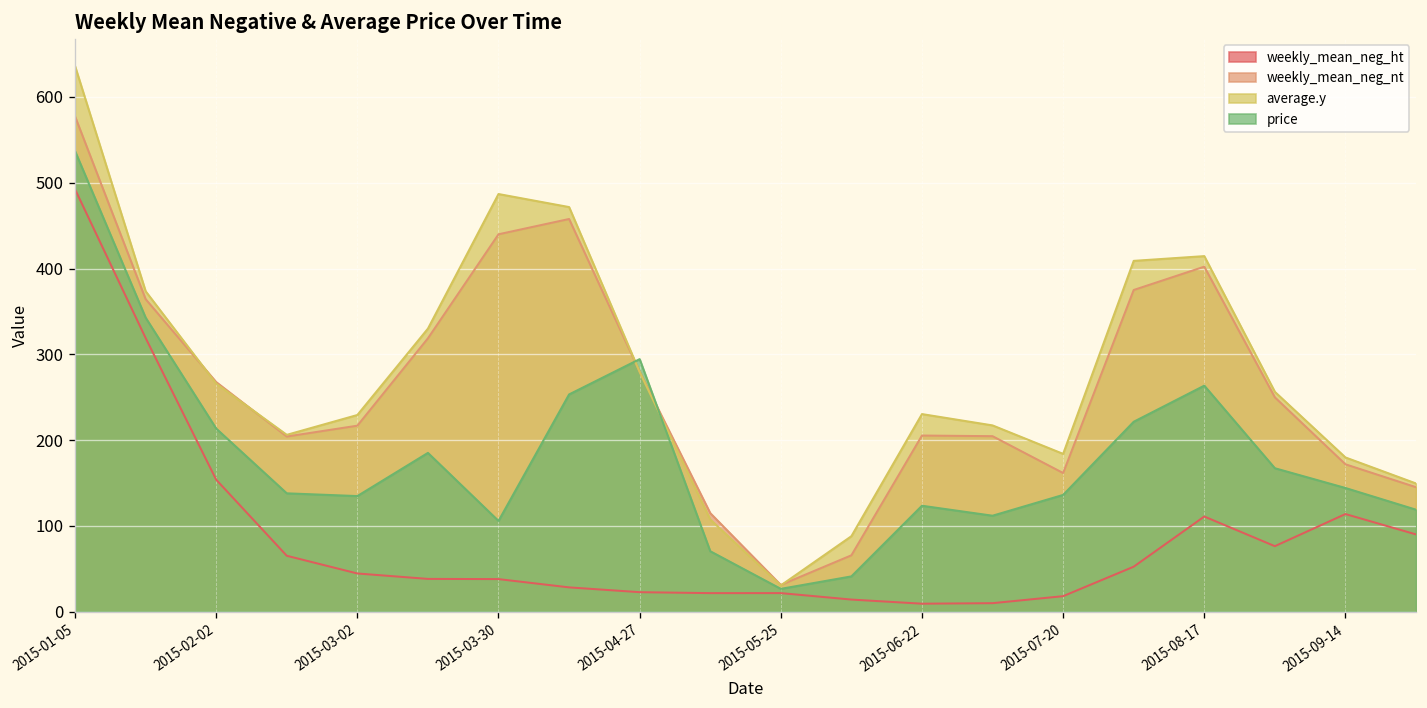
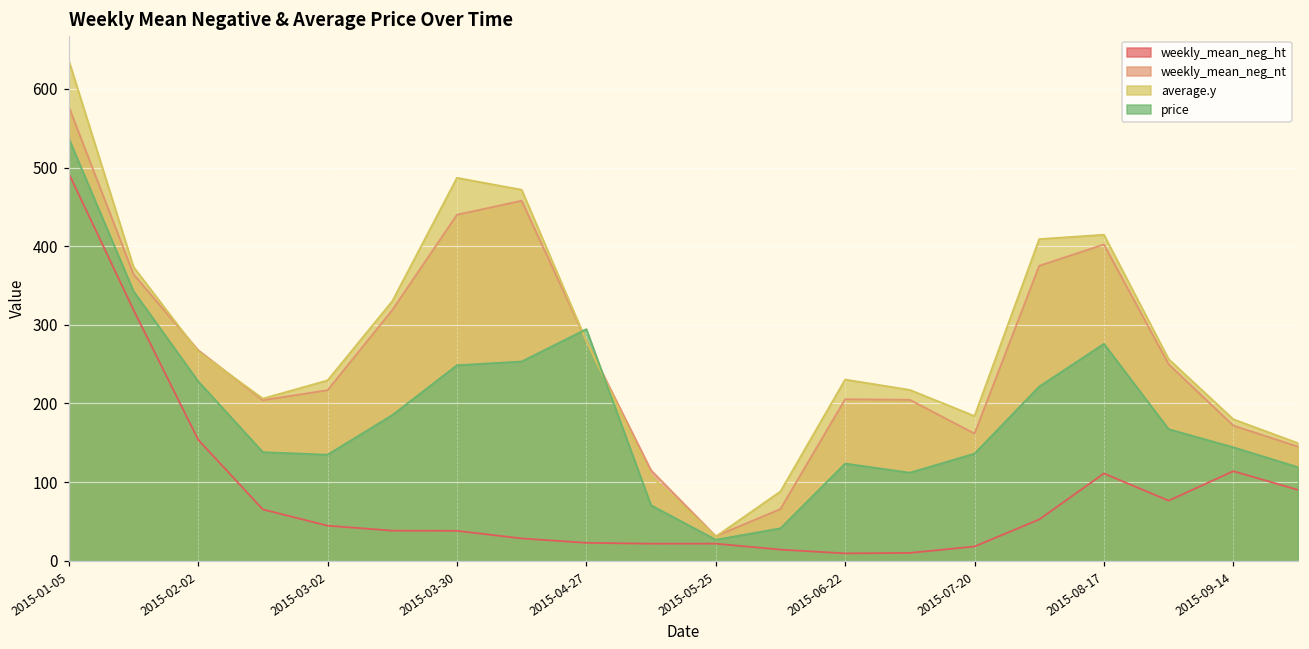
price, 2015-02-02: 210 -> 230
price, 2015-03-30: 110 -> 250
price, 2015-08-17: 260 -> 280
